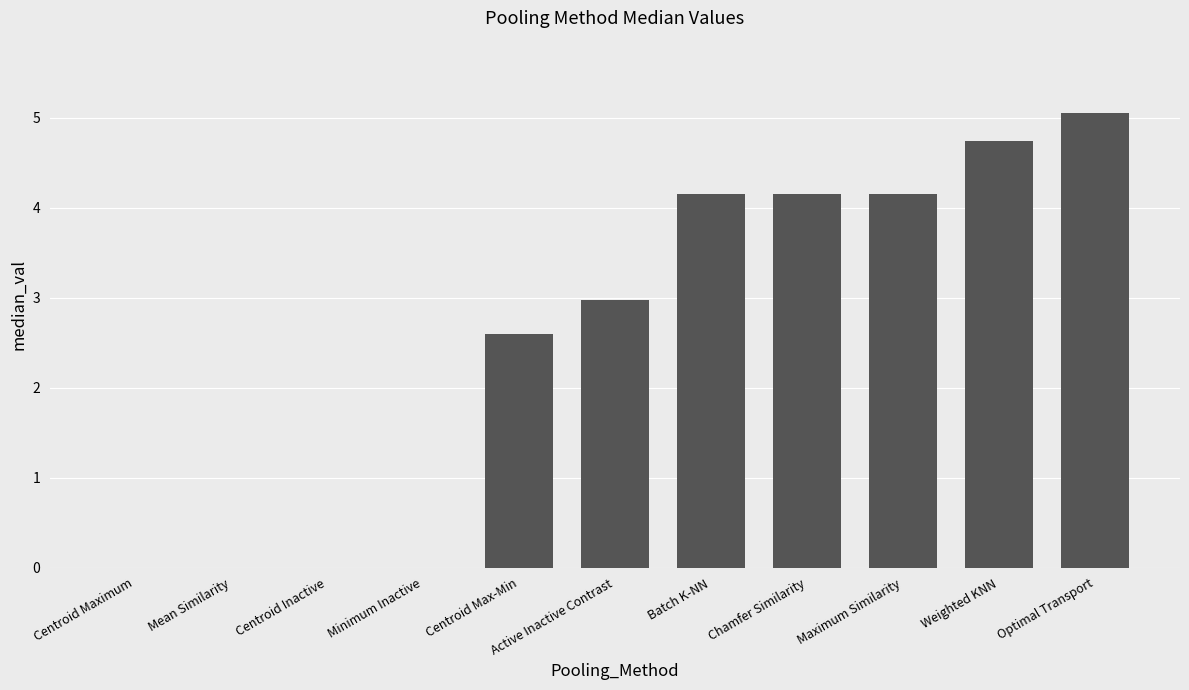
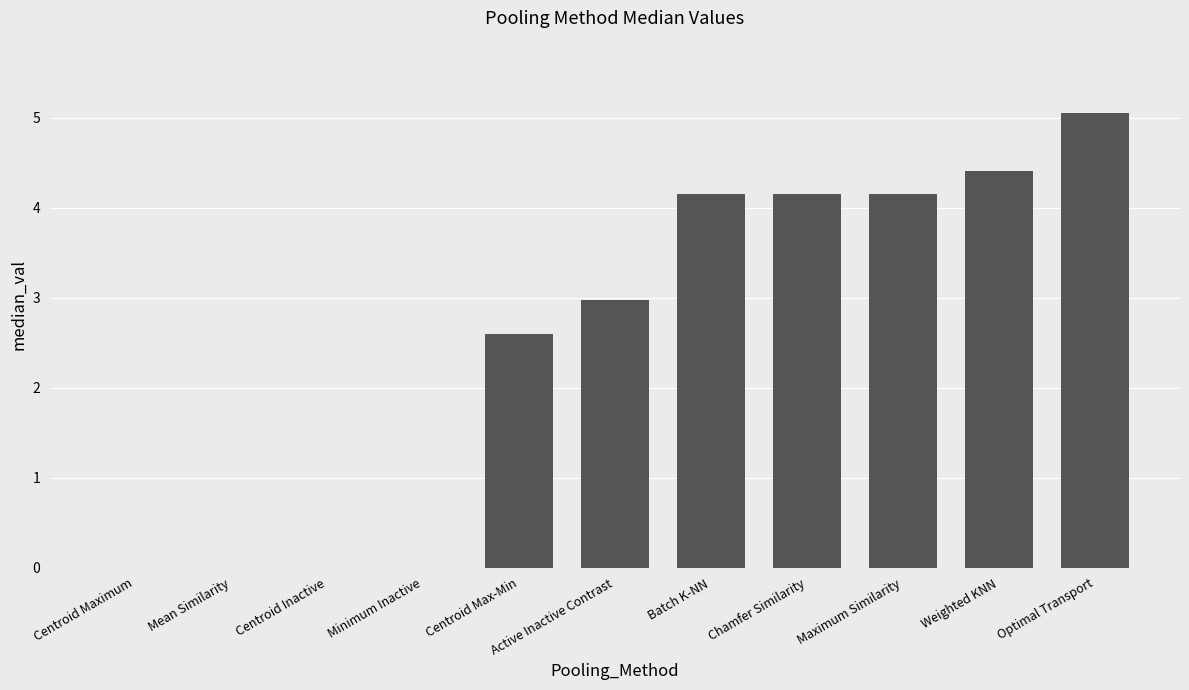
Weighted KNN: 4.7 -> 4.4
